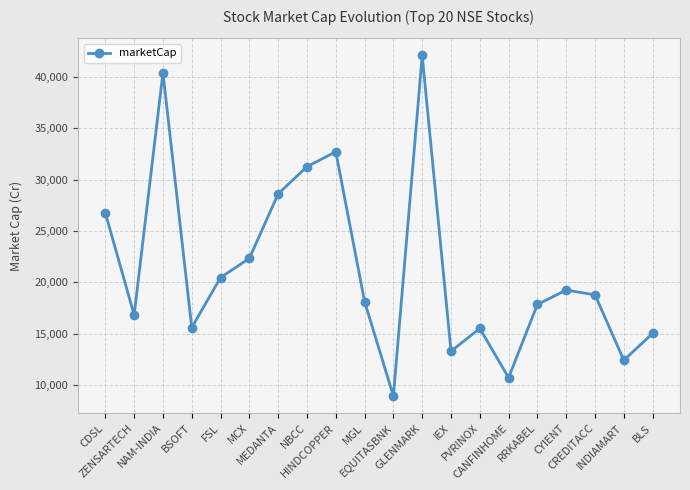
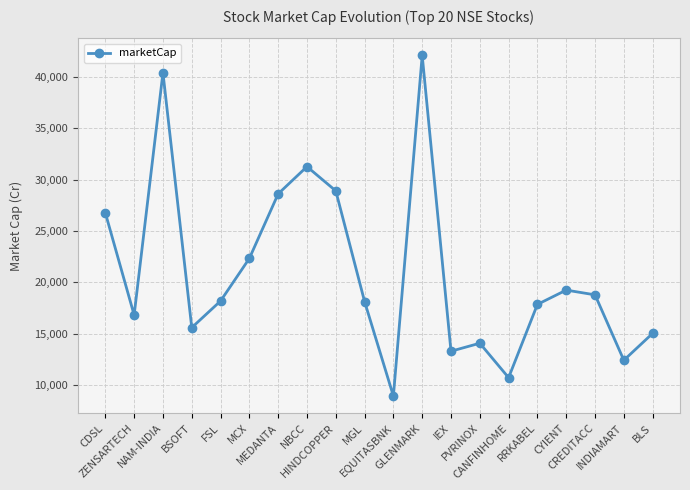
FSL: 20,500 -> 18,200
HINDCOPPER: 32,700 -> 28,900
PVRINOX: 15,500 -> 14,100
